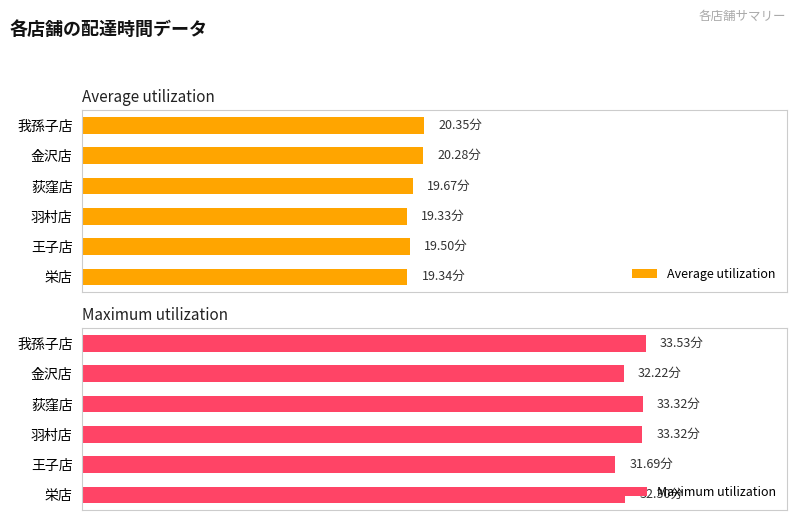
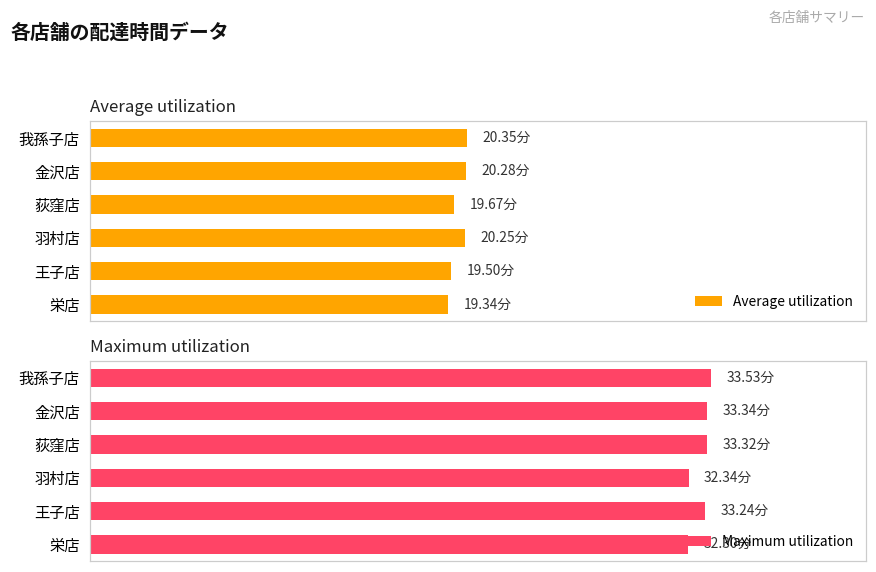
Average utilization, 羽村店: 19.33分 -> 20.25分
Maximum utilization, 金沢店: 32.22分 -> 33.34分
Maximum utilization, 羽村店: 33.32分 -> 32.34分
Maximum utilization, 王子店: 31.69分 -> 33.24分
